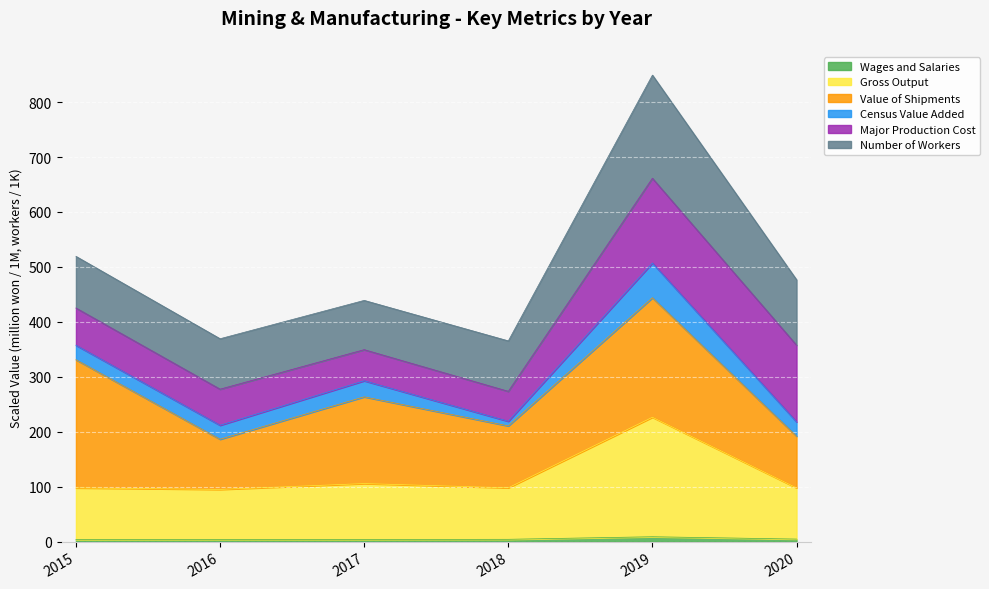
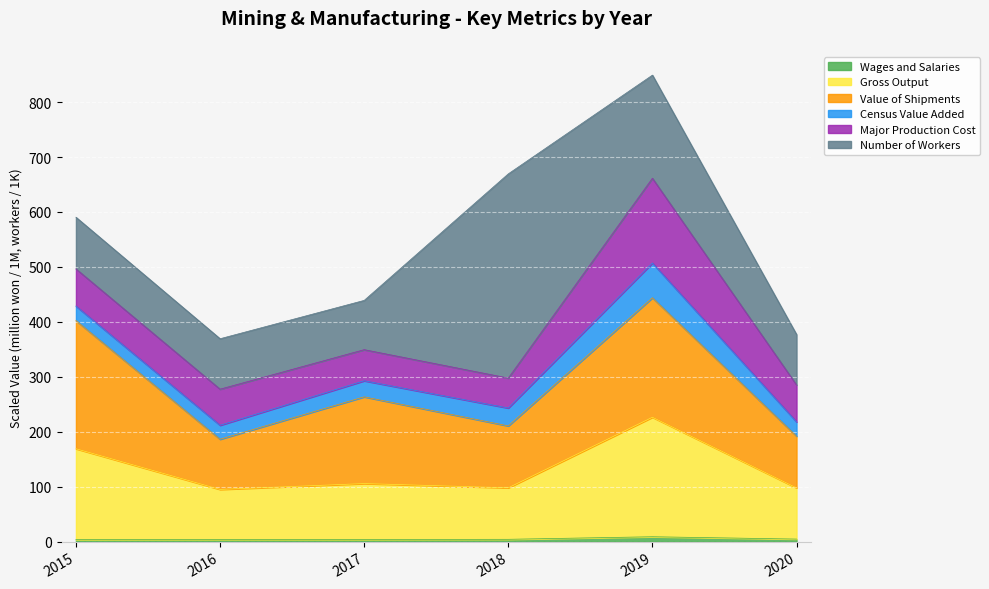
Gross Output, 2015: 90 -> 170
Census Value Added, 2018: 10 -> 30
Number of Workers, 2018: 90 -> 370
Major Production Cost, 2020: 140 -> 70
Number of Workers, 2020: 120 -> 90
